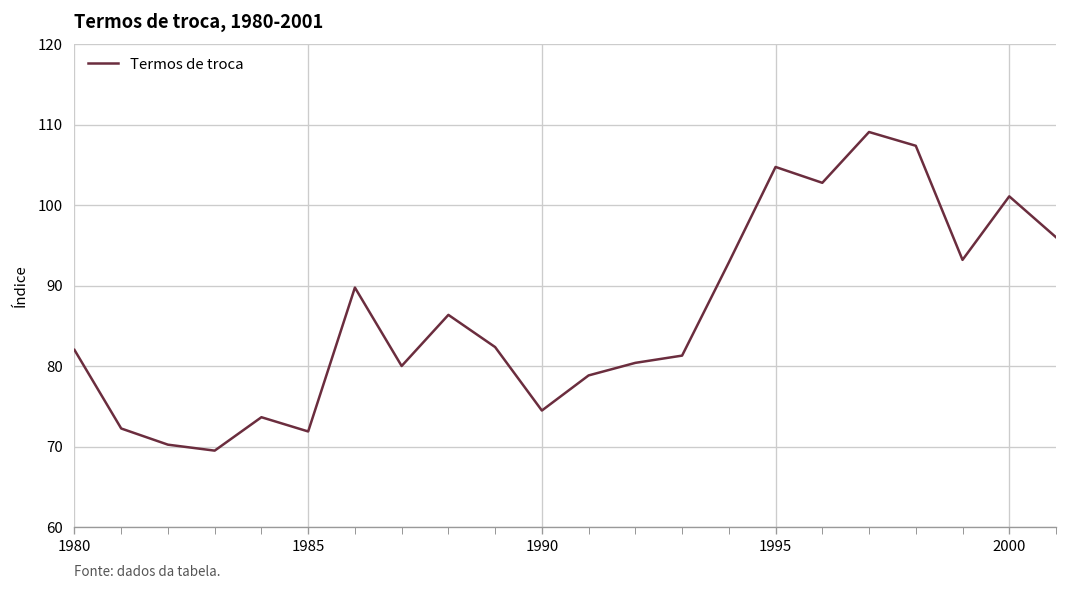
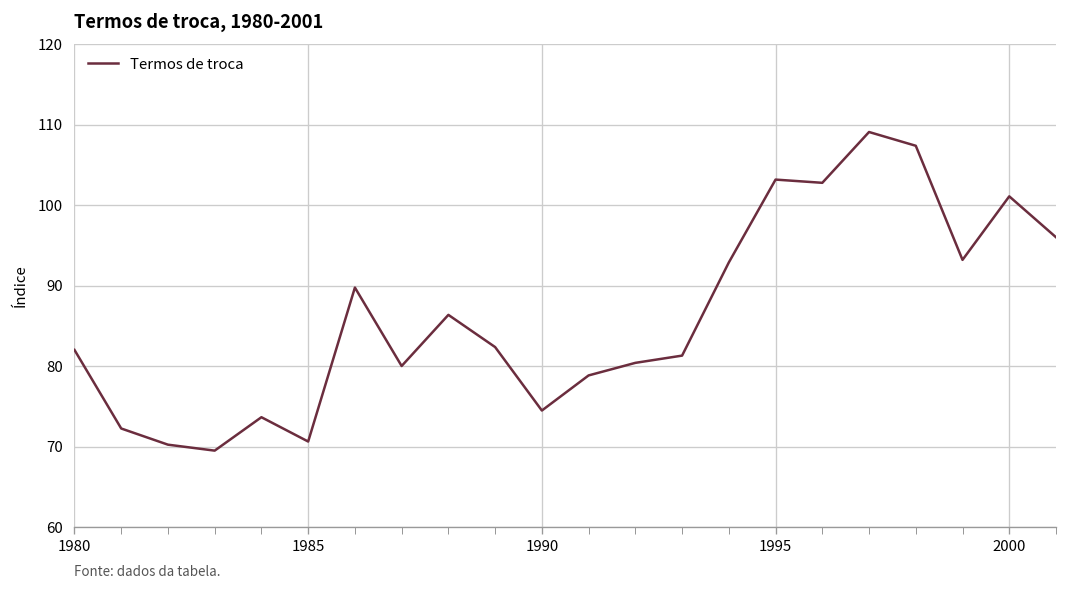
1985: 72 -> 71
1995: 105 -> 103
